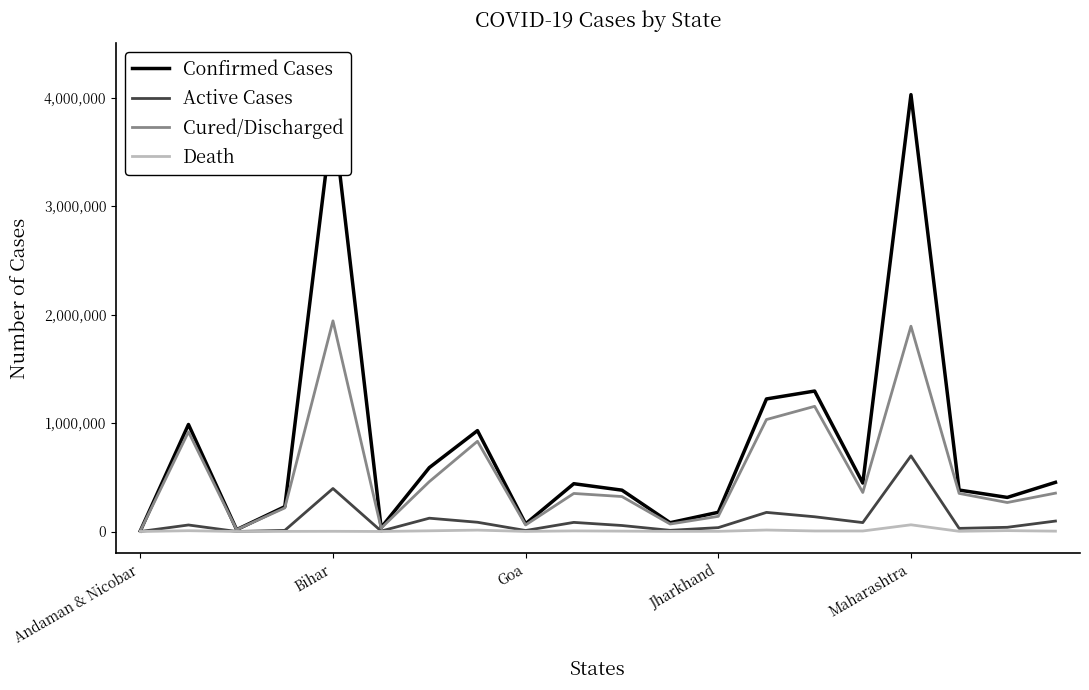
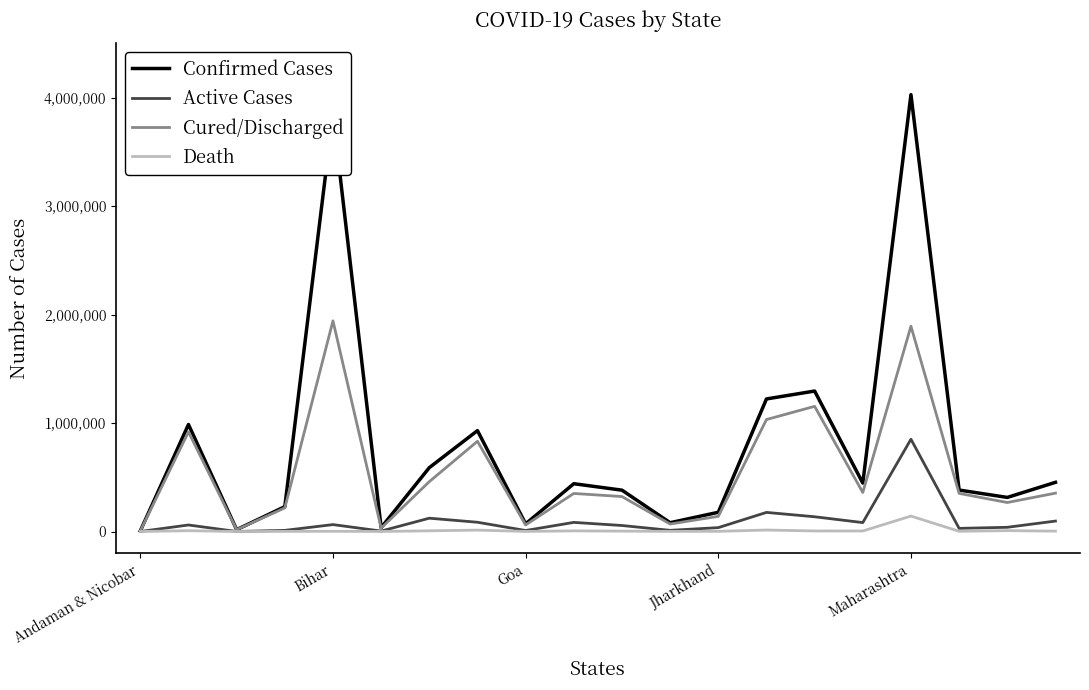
Active Cases, Bihar: 400,000 -> 60,000
Active Cases, Maharashtra: 700,000 -> 850,000
Death, Maharashtra: 60,000 -> 140,000
